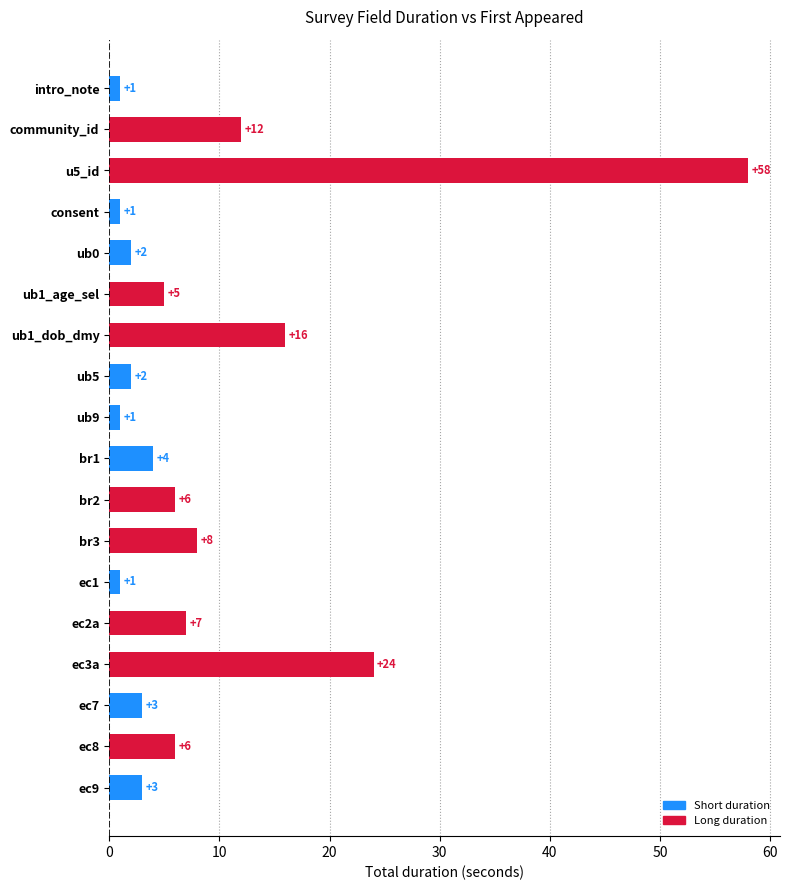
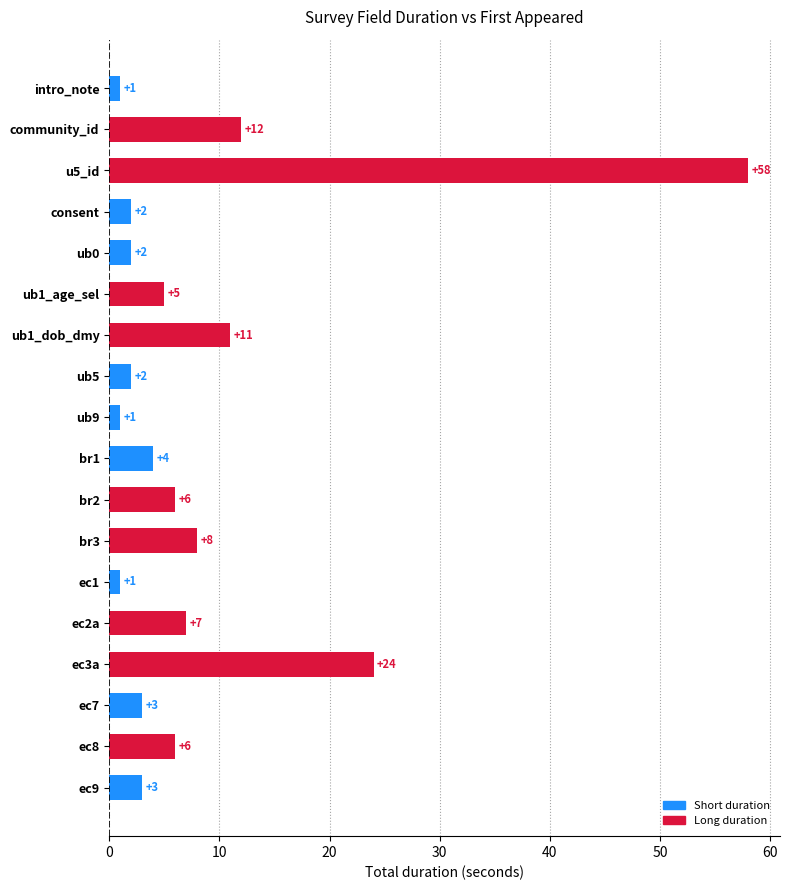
consent: +1 -> +2
ub1_dob_dmy: +16 -> +11
